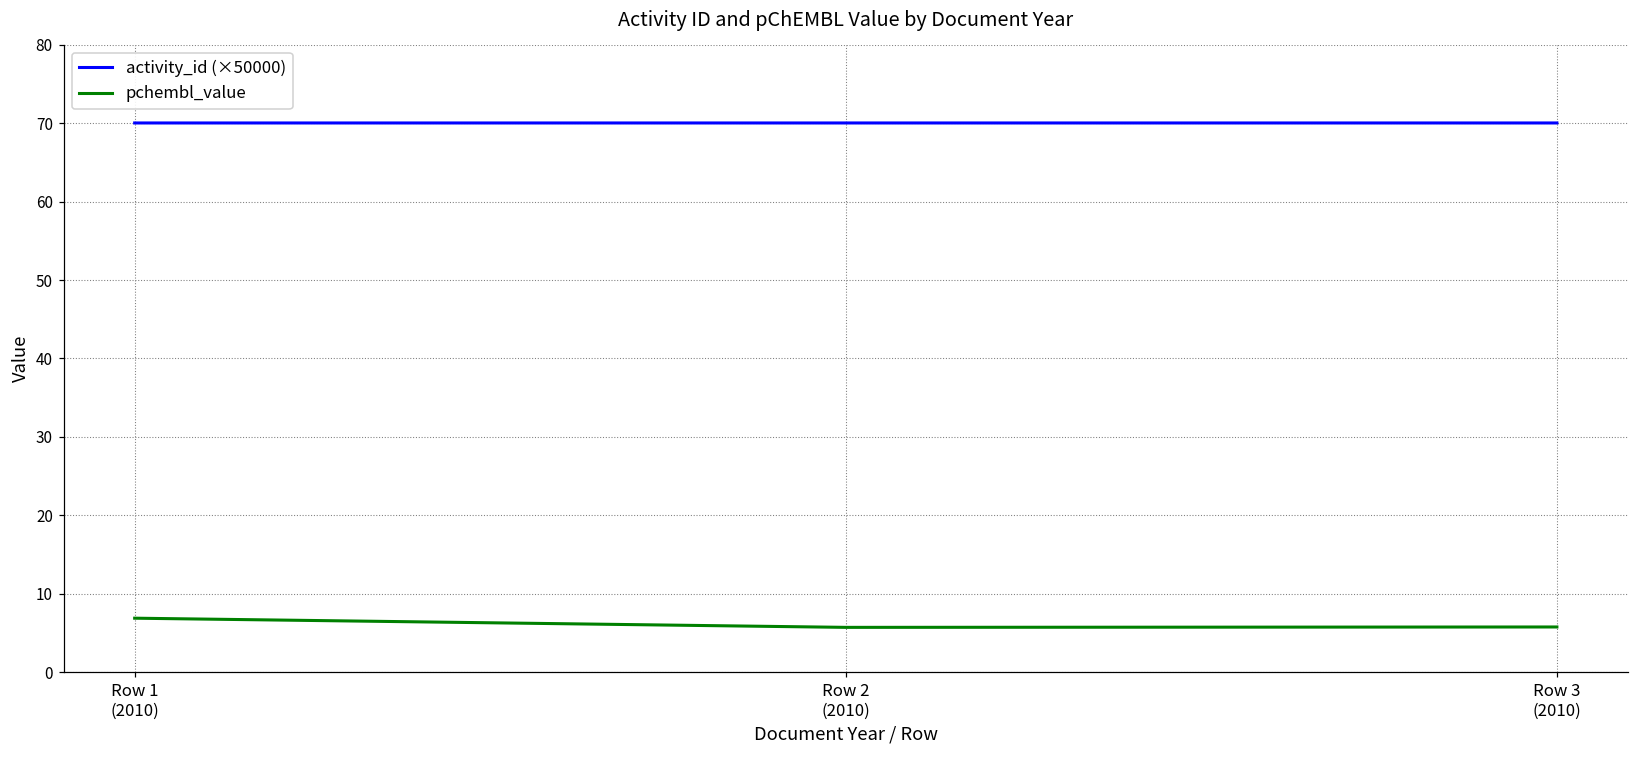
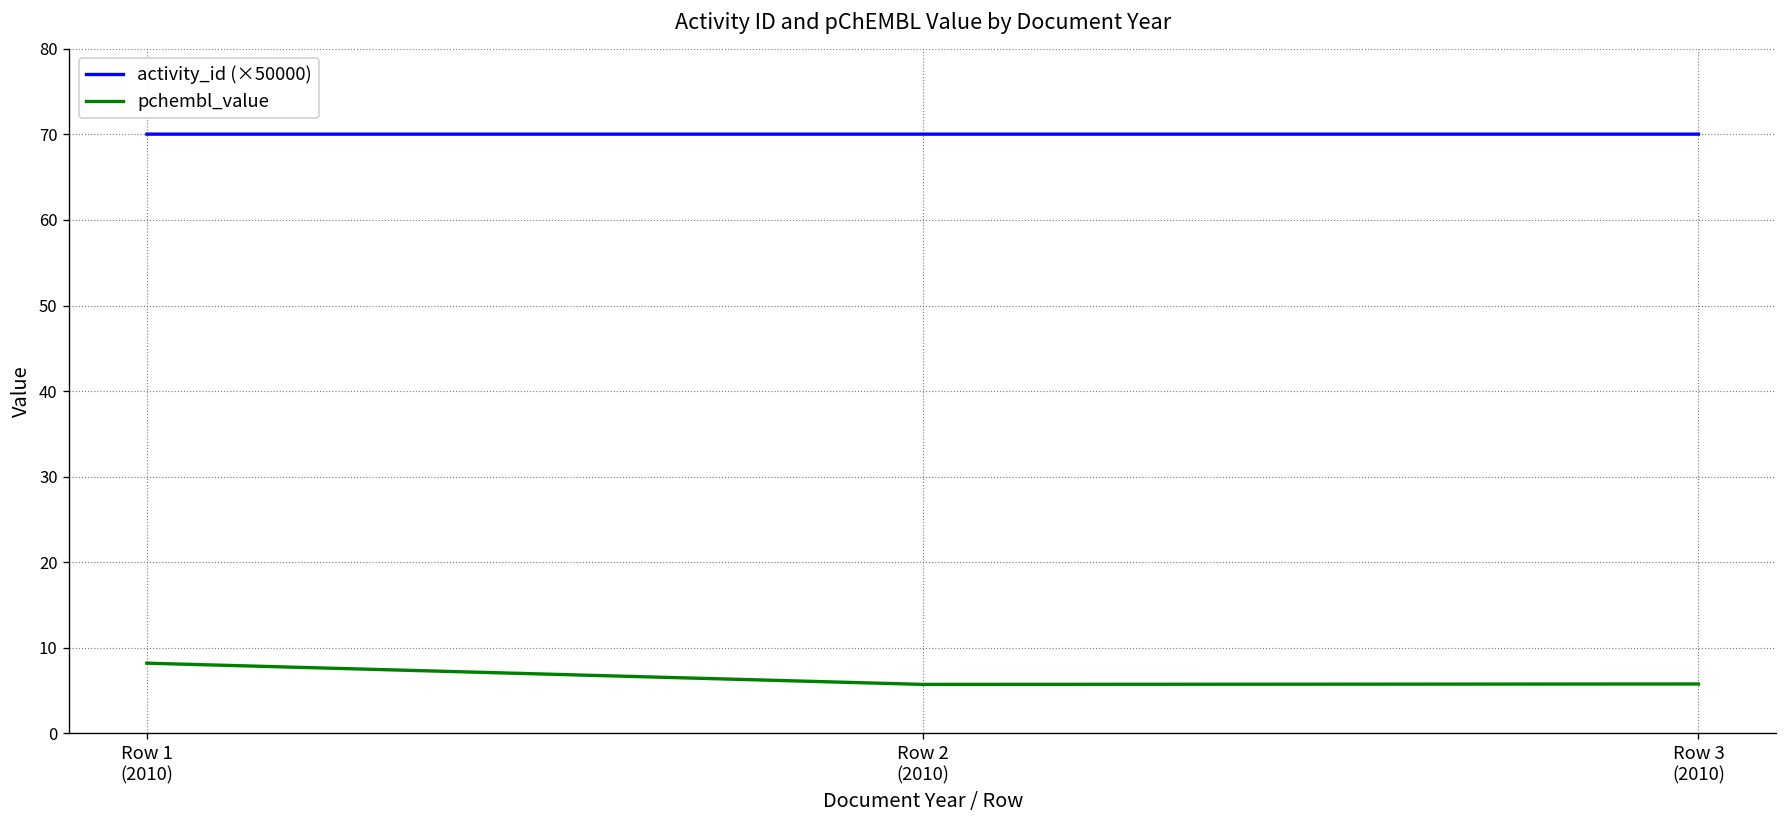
pchembl_value, Row 1 (2010): 7 -> 8
